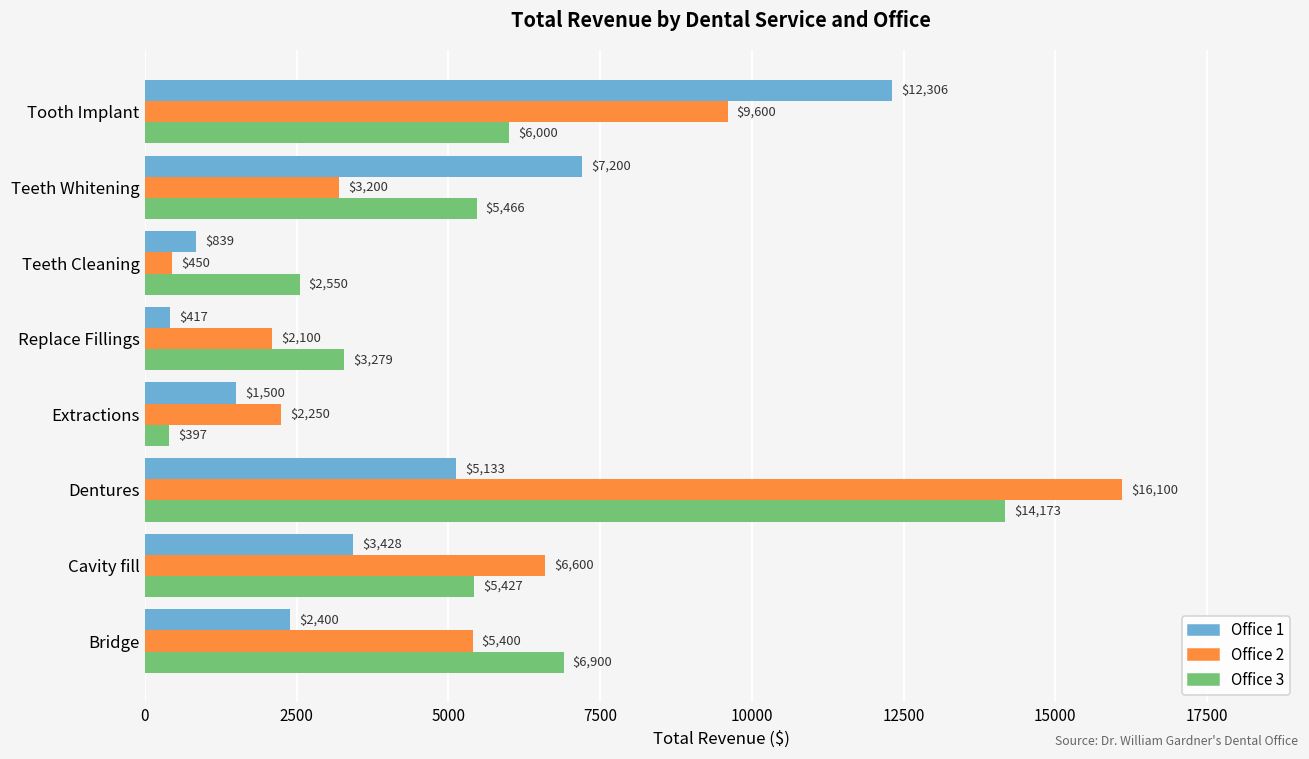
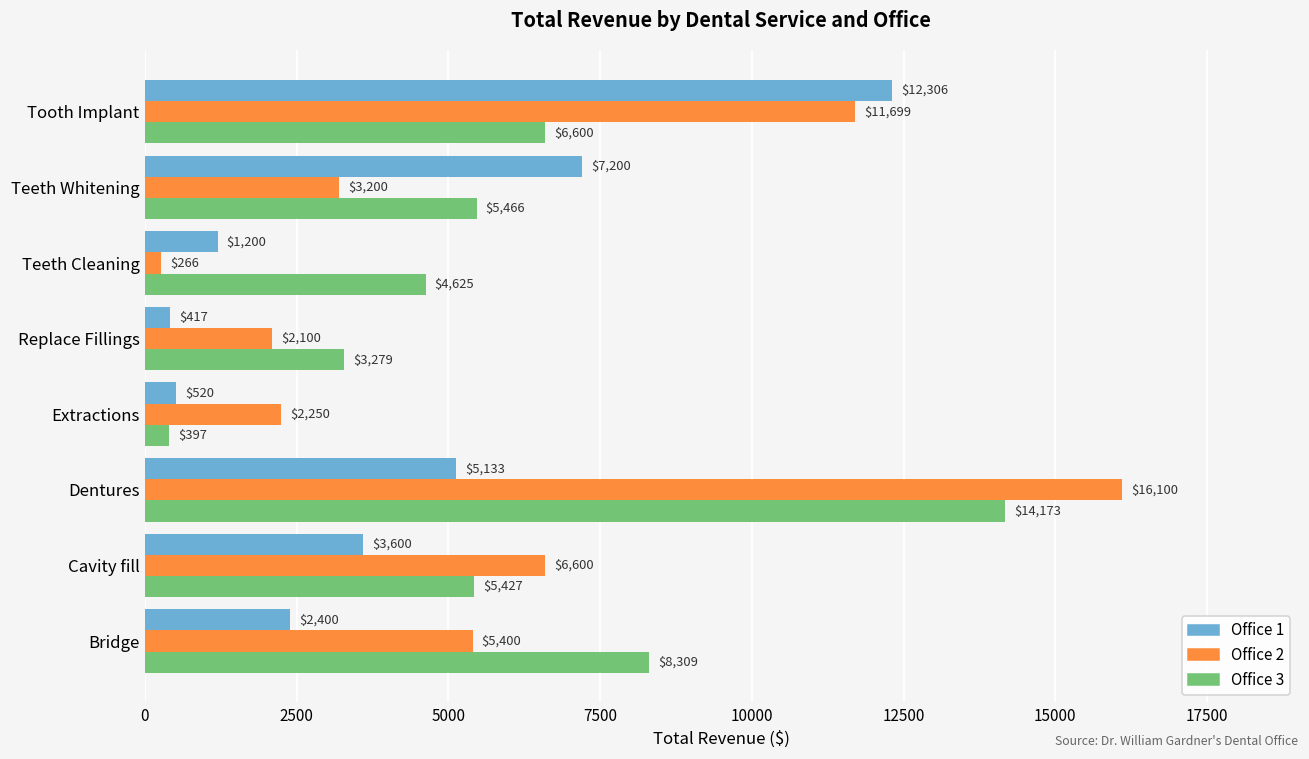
Office 2, Tooth Implant: $9,600 -> $11,699
Office 3, Tooth Implant: $6,000 -> $6,600
Office 1, Teeth Cleaning: $839 -> $1,200
Office 2, Teeth Cleaning: $450 -> $266
Office 3, Teeth Cleaning: $2,550 -> $4,625
Office 1, Extractions: $1,500 -> $520
Office 1, Cavity fill: $3,428 -> $3,600
Office 3, Bridge: $6,900 -> $8,309
